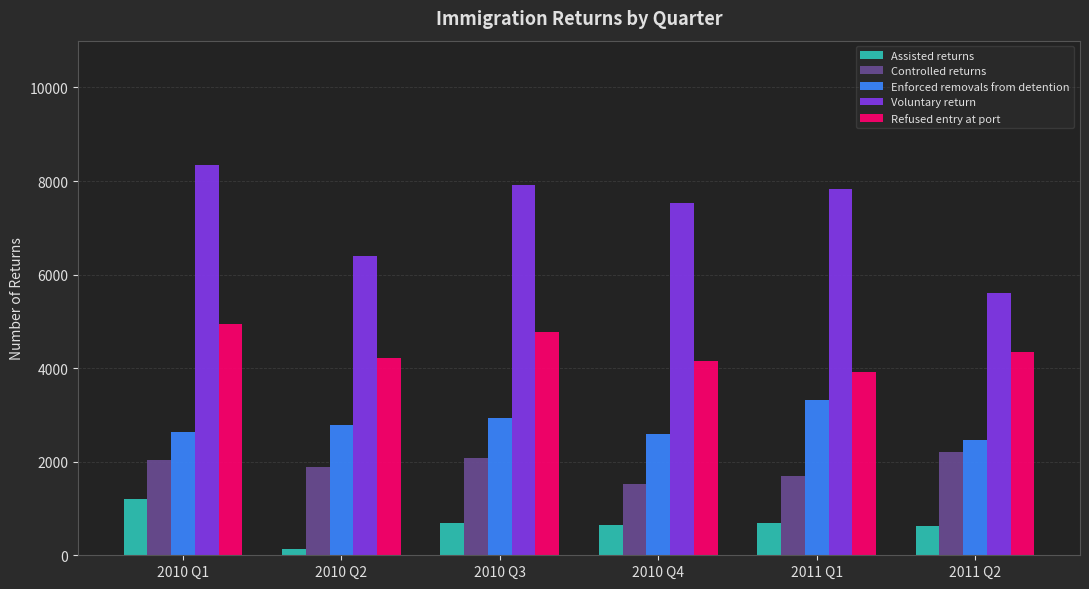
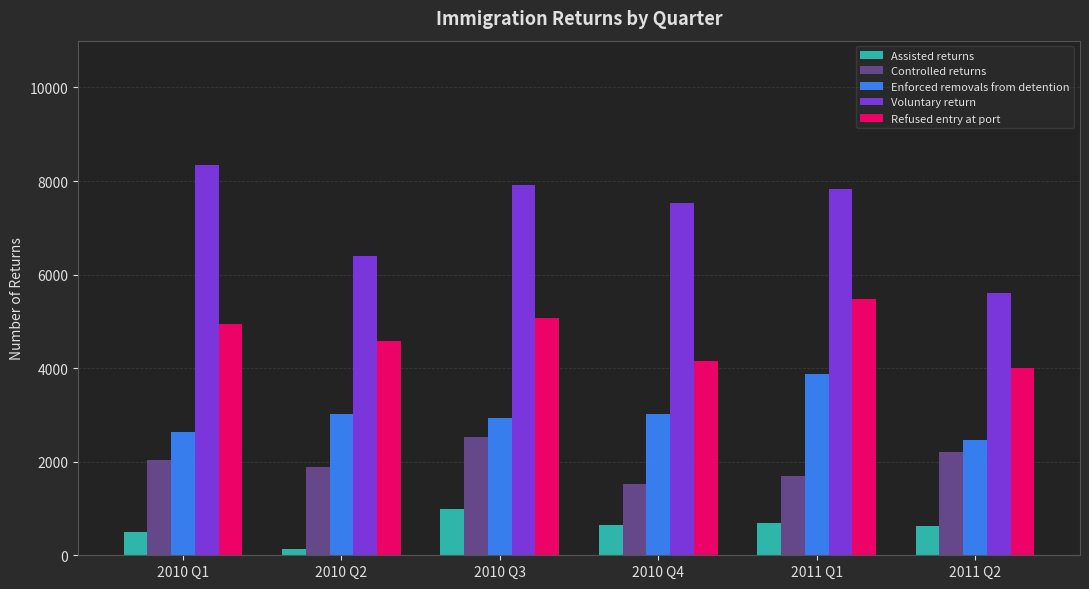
Assisted returns, 2010 Q1: 1200 -> 500
Enforced removals from detention, 2010 Q2: 2800 -> 3000
Refused entry at port, 2010 Q2: 4200 -> 4600
Assisted returns, 2010 Q3: 700 -> 1000
Controlled returns, 2010 Q3: 2100 -> 2500
Refused entry at port, 2010 Q3: 4800 -> 5100
Enforced removals from detention, 2010 Q4: 2600 -> 3000
Enforced removals from detention, 2011 Q1: 3300 -> 3900
Refused entry at port, 2011 Q1: 3900 -> 5500
Refused entry at port, 2011 Q2: 4400 -> 4000
